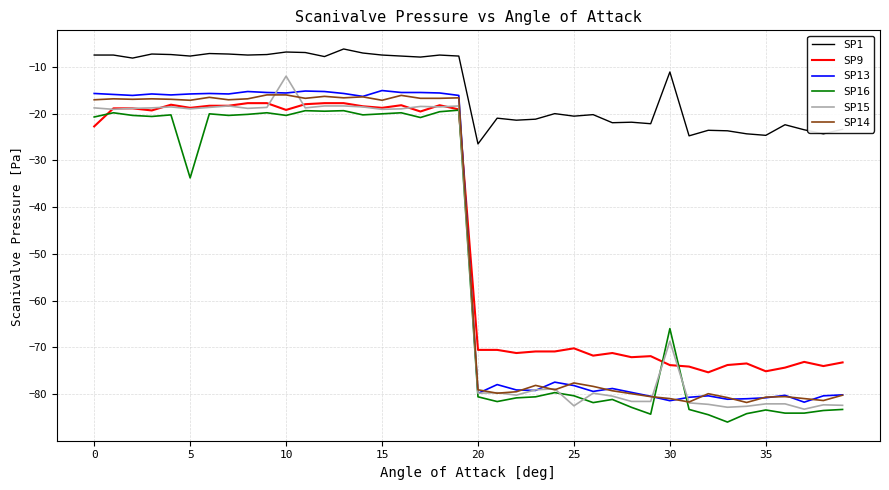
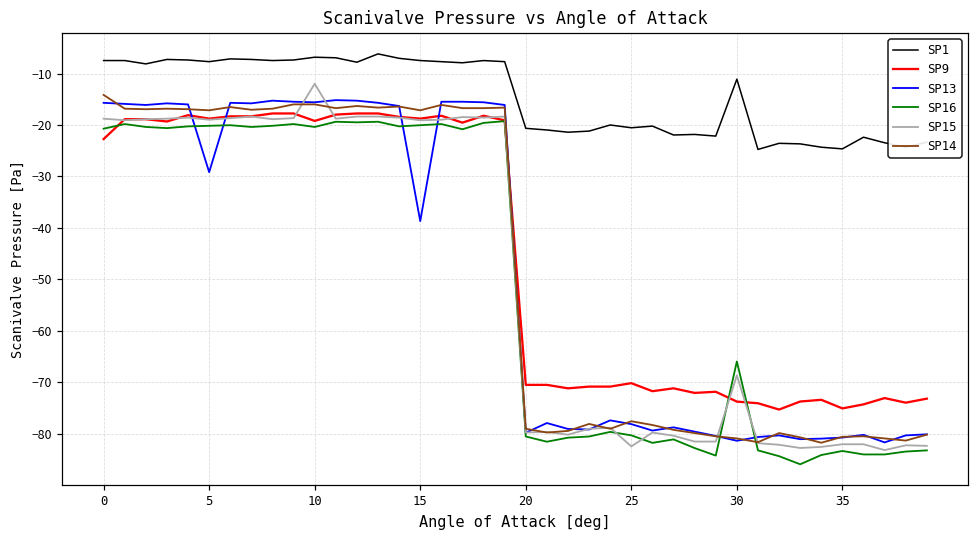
SP14, 0: -17 -> -14
SP13, 5: -16 -> -29
SP16, 5: -34 -> -20
SP13, 15: -15 -> -39
SP1, 20: -26 -> -21
